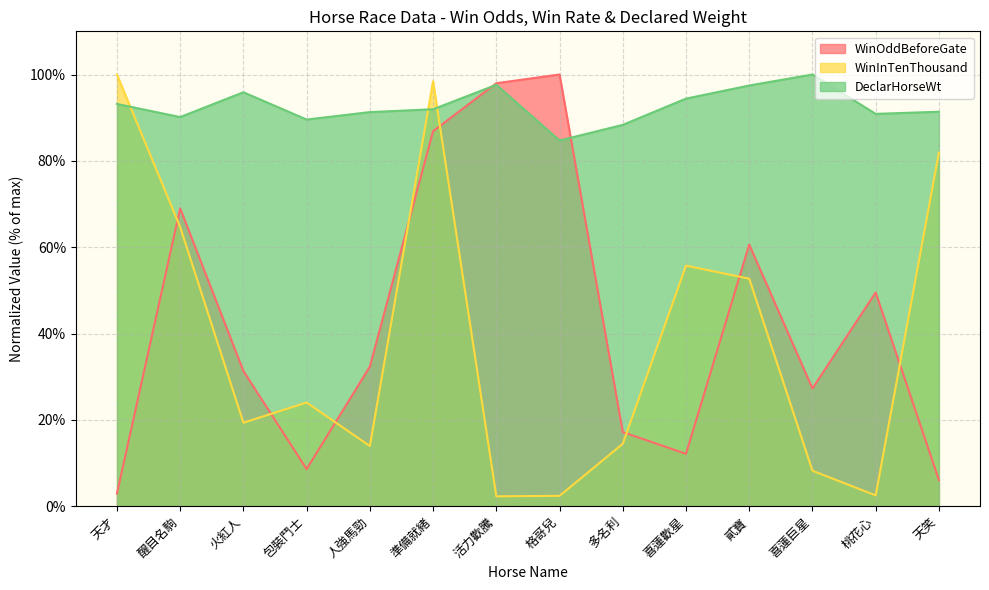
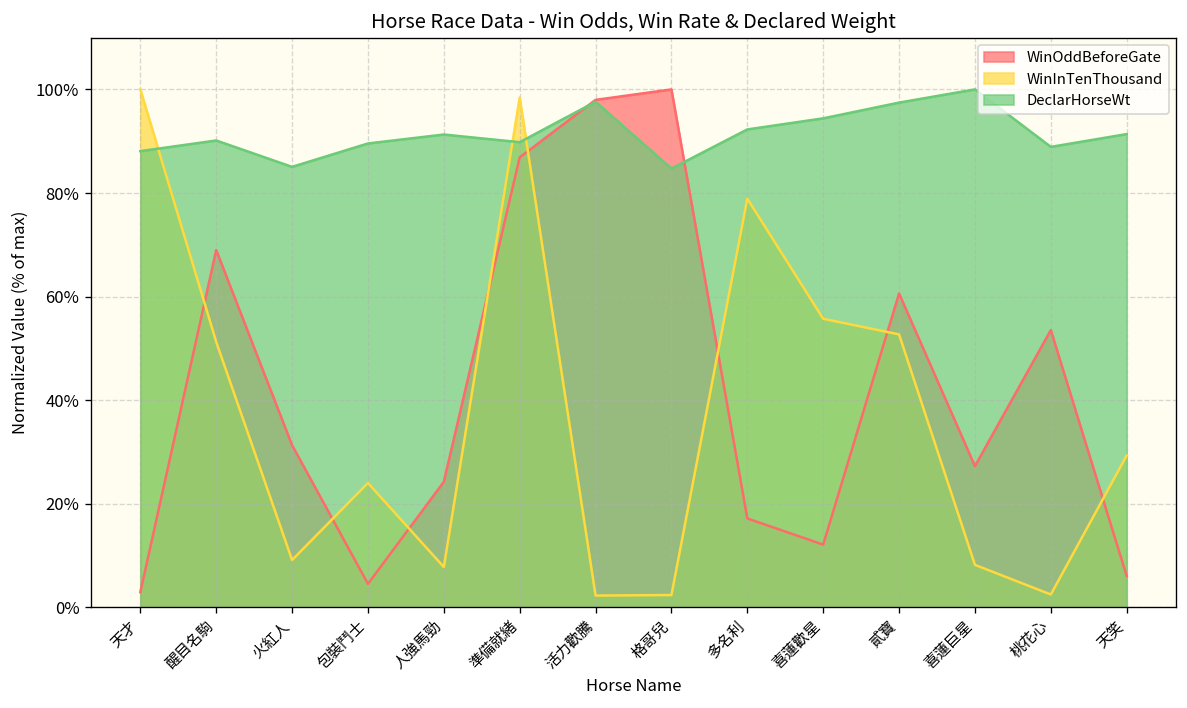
DeclarHorseWt, 天才: 93% -> 88%
WinInTenThousand, 醒目名駒: 65% -> 51%
WinInTenThousand, 火紅人: 19% -> 9%
DeclarHorseWt, 火紅人: 96% -> 85%
WinOddBeforeGate, 包裝鬥士: 9% -> 5%
WinOddBeforeGate, 人強馬勁: 32% -> 24%
WinInTenThousand, 人強馬勁: 14% -> 8%
DeclarHorseWt, 準備就緒: 92% -> 90%
WinInTenThousand, 多名利: 14% -> 79%
DeclarHorseWt, 多名利: 88% -> 92%
WinOddBeforeGate, 桃花心: 49% -> 54%
DeclarHorseWt, 桃花心: 91% -> 89%
WinInTenThousand, 天笑: 82% -> 29%
